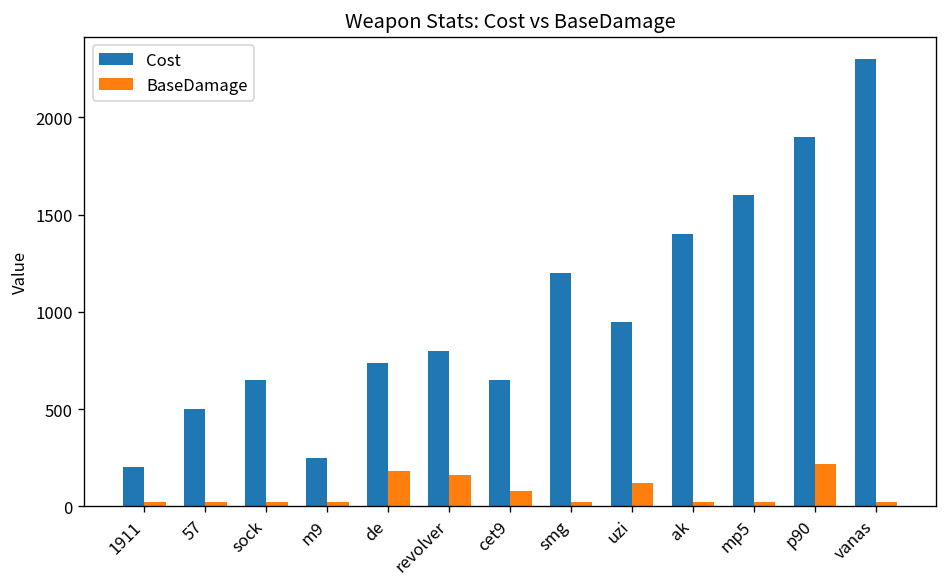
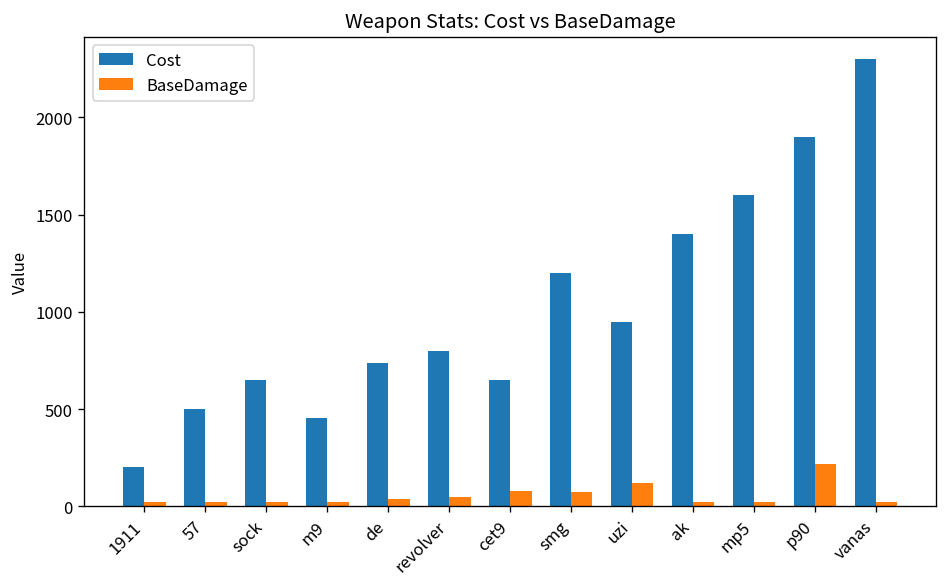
Cost, m9: 250 -> 460
BaseDamage, de: 180 -> 40
BaseDamage, revolver: 160 -> 50
BaseDamage, smg: 30 -> 80
